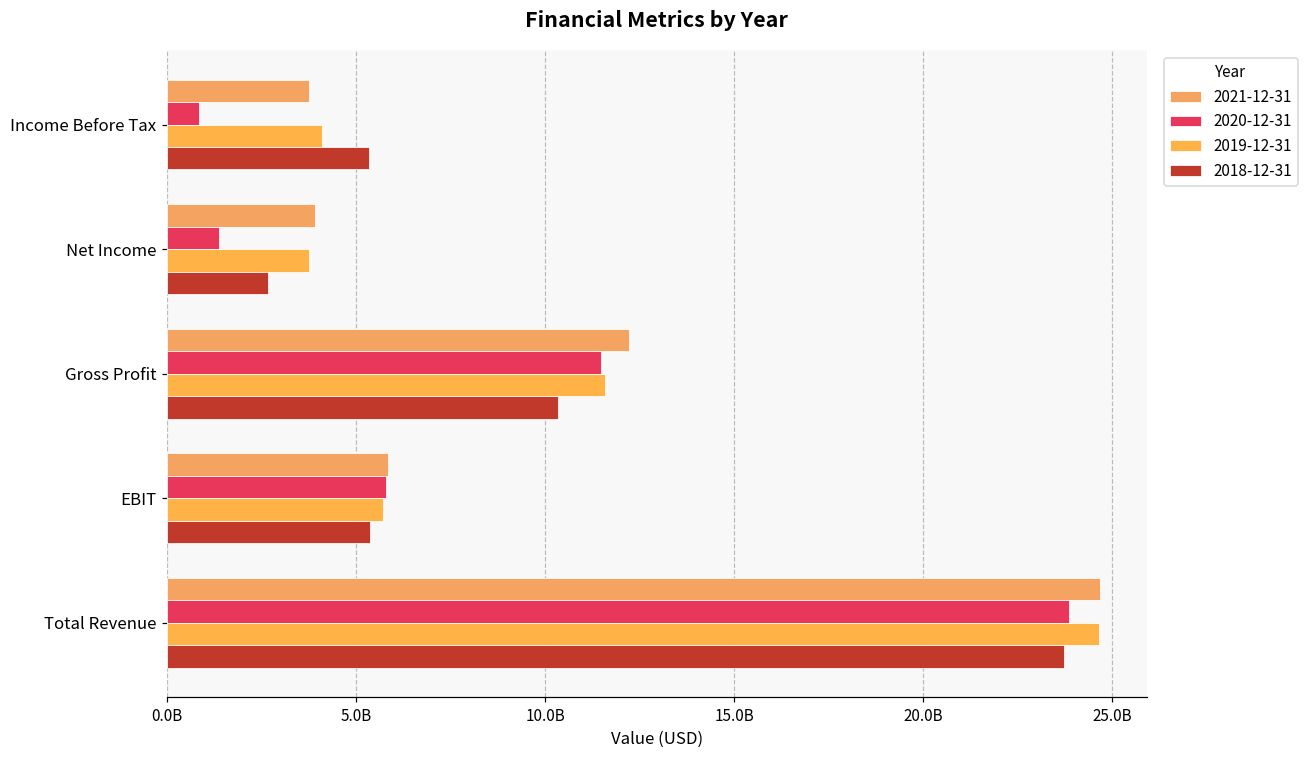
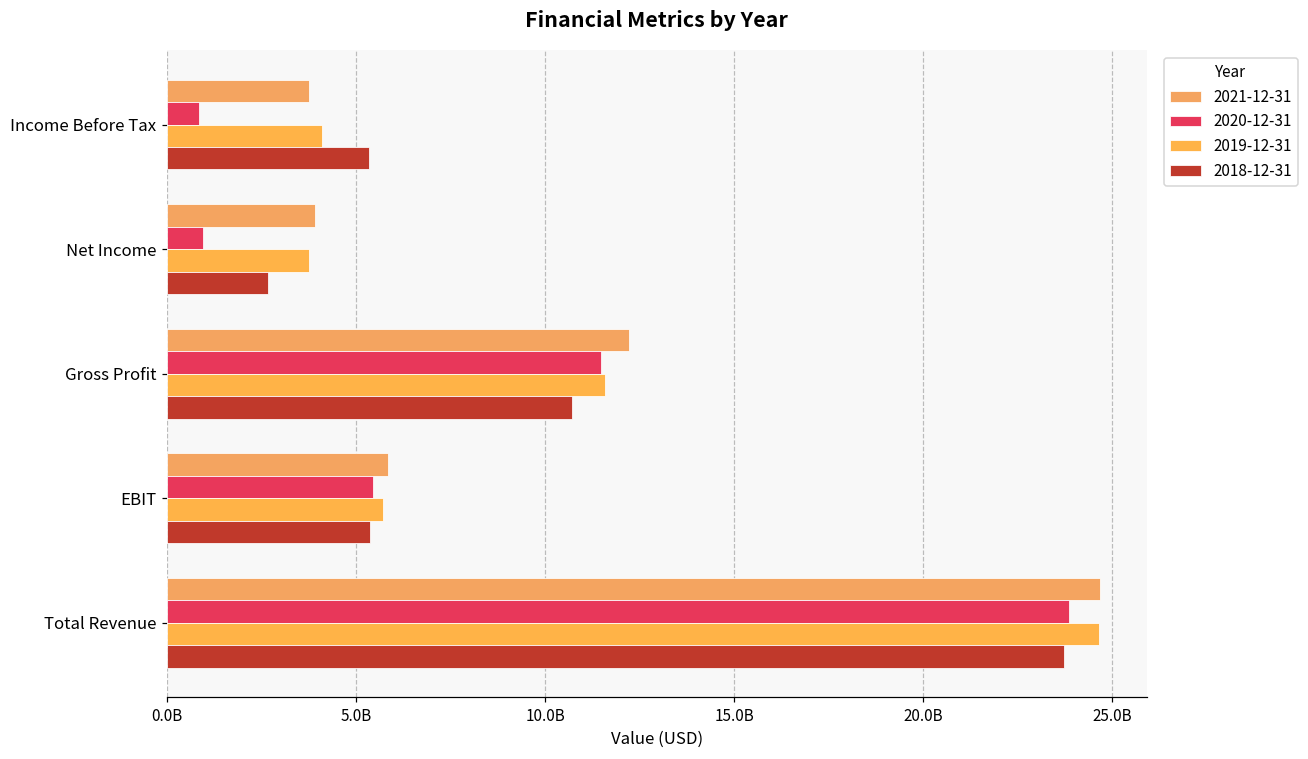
2020-12-31, Net Income: 1400000000 -> 1000000000
2018-12-31, Gross Profit: 10300000000 -> 10700000000
2020-12-31, EBIT: 5800000000 -> 5400000000
